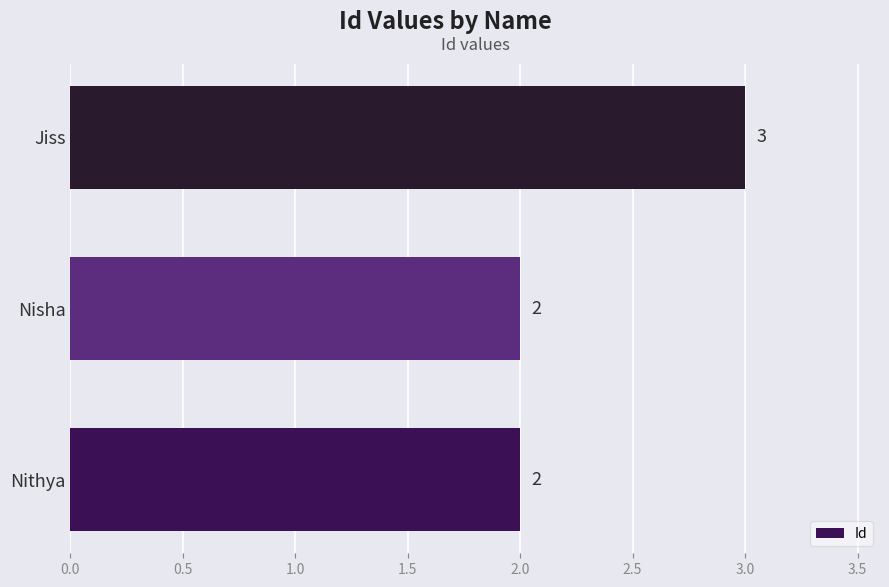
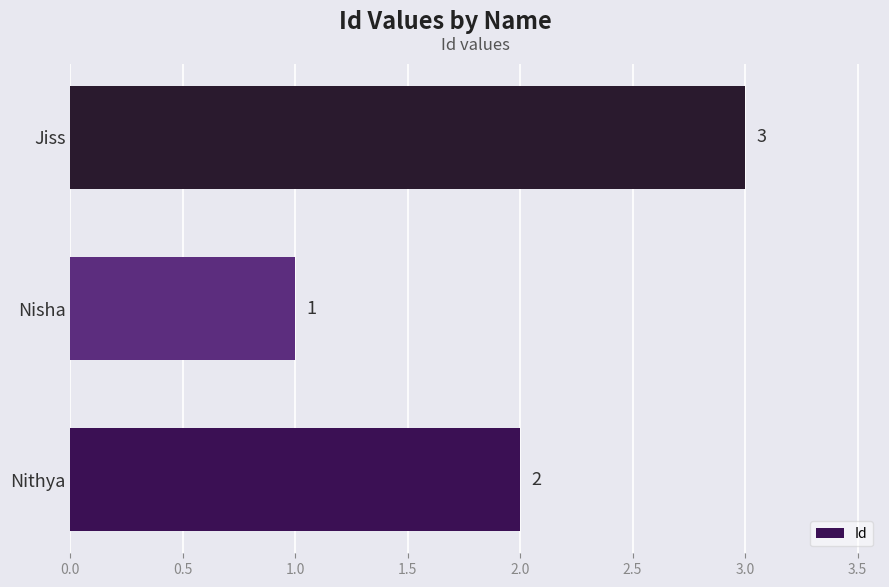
Nisha: 2 -> 1
